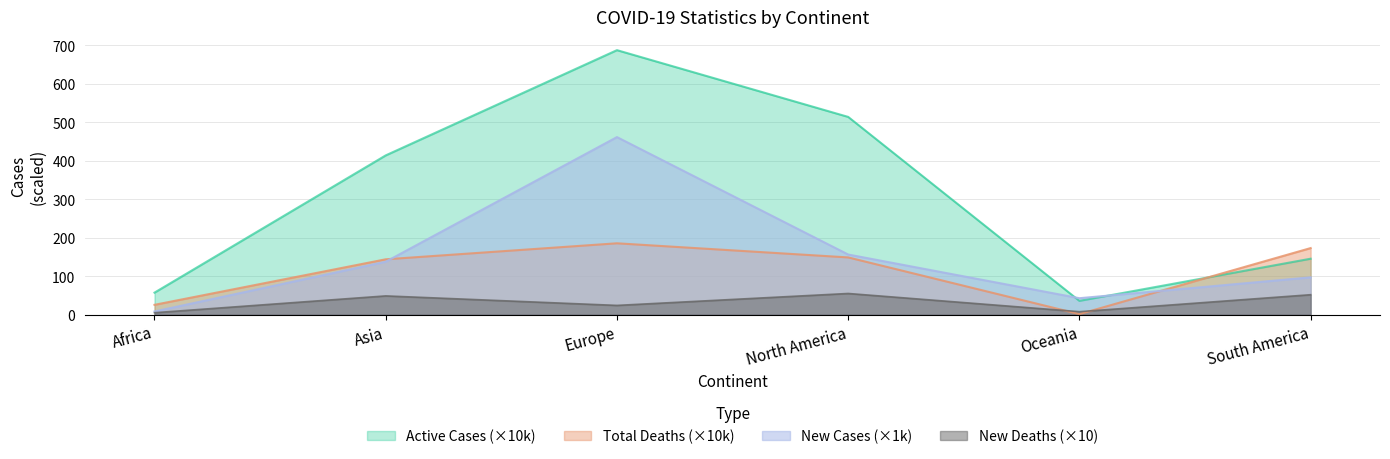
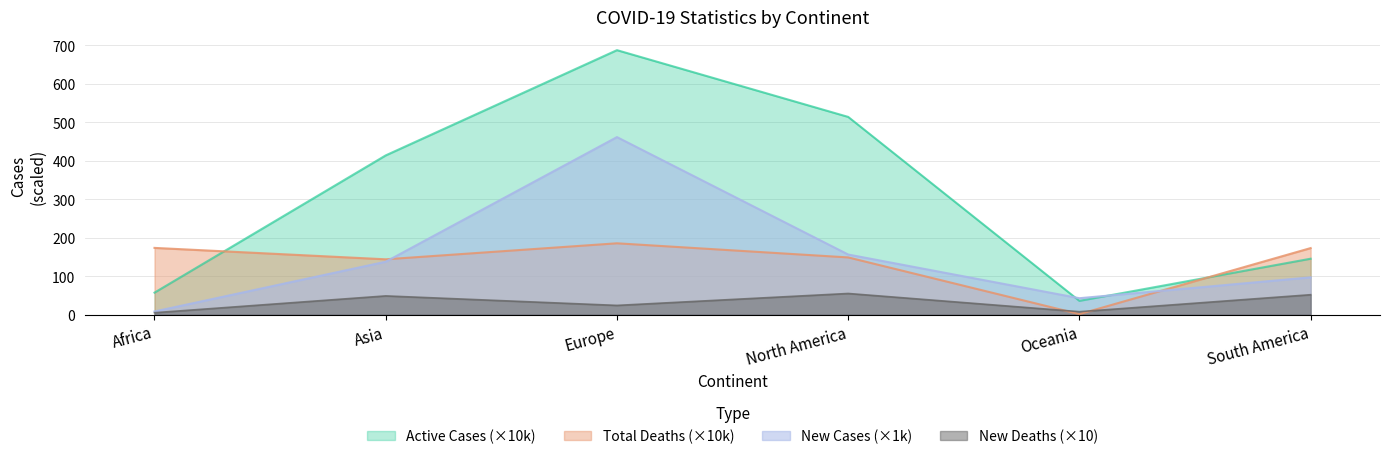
Total Deaths (×10k), Africa: 30 -> 170
